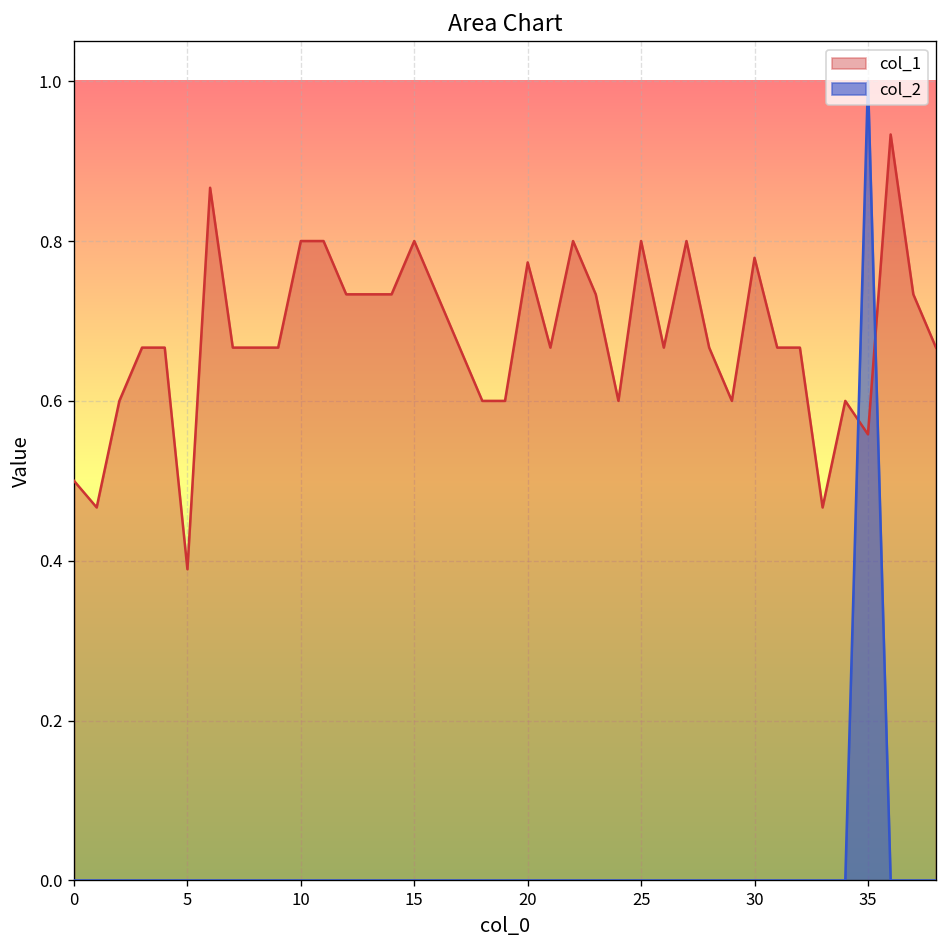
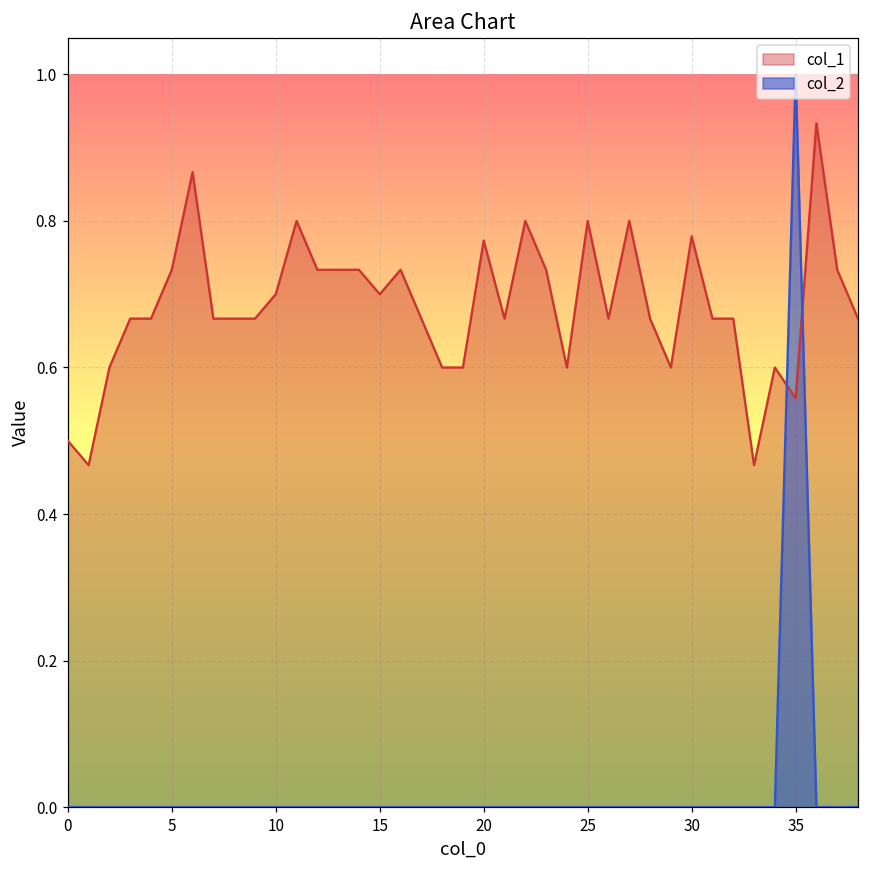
col_1, 5: 0.39 -> 0.73
col_1, 10: 0.8 -> 0.7
col_1, 15: 0.8 -> 0.7
